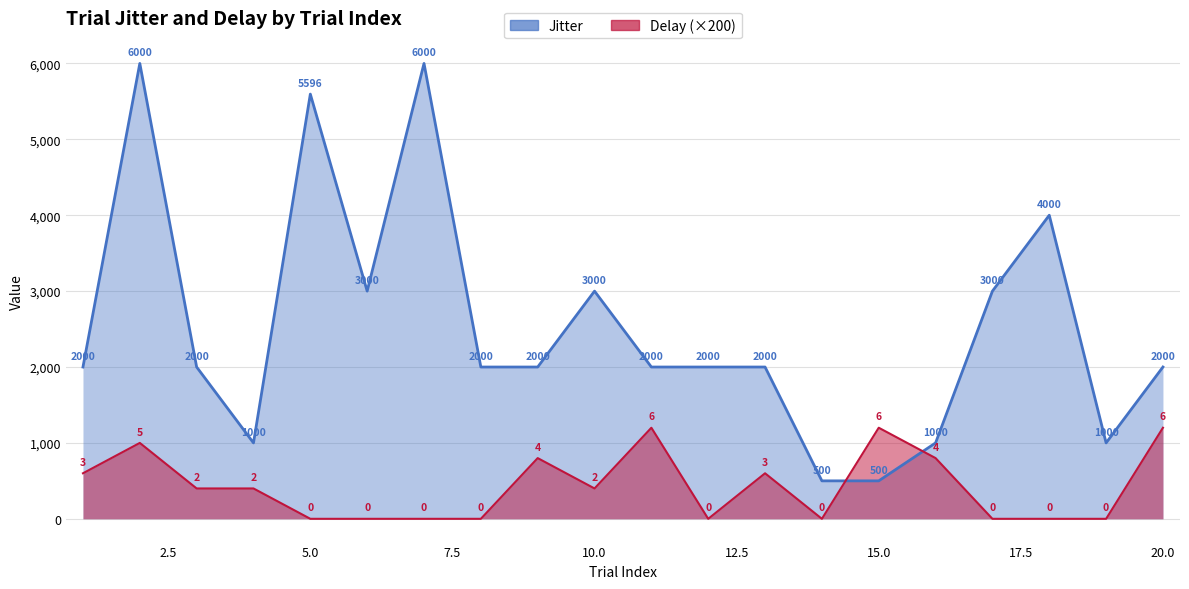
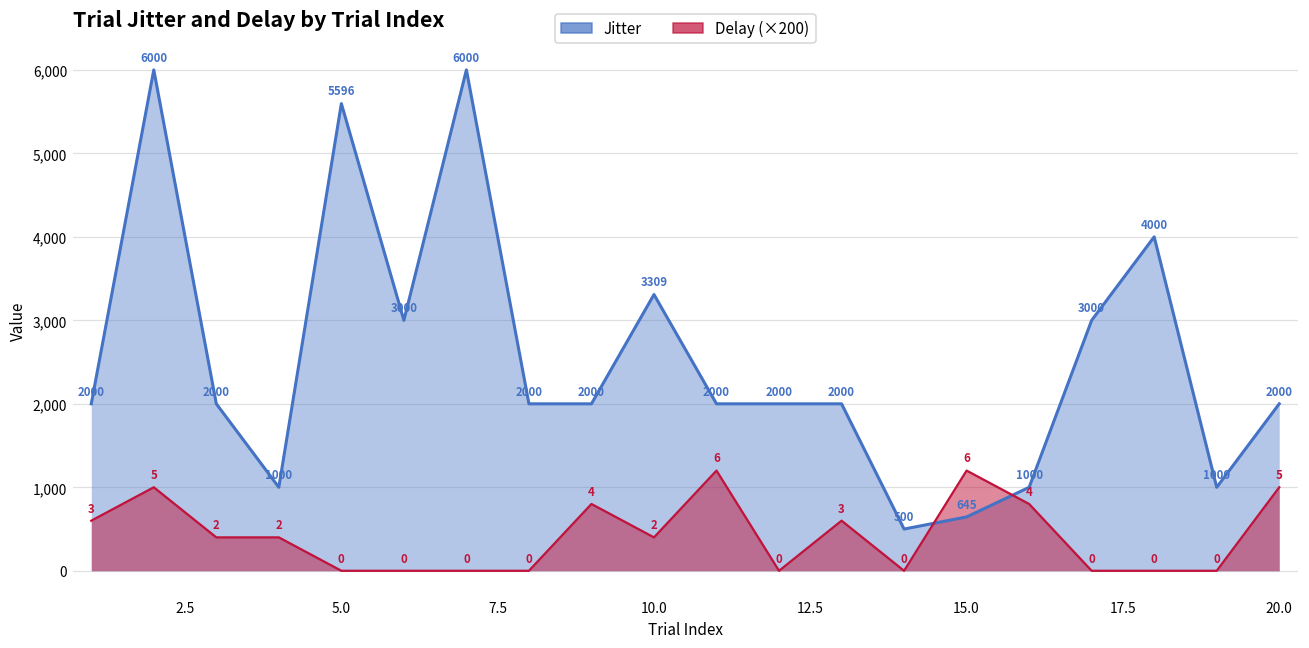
Jitter, 10.0: 3000 -> 3309
Jitter, 15.0: 500 -> 645
Delay (×200), 20.0: 6 -> 5
